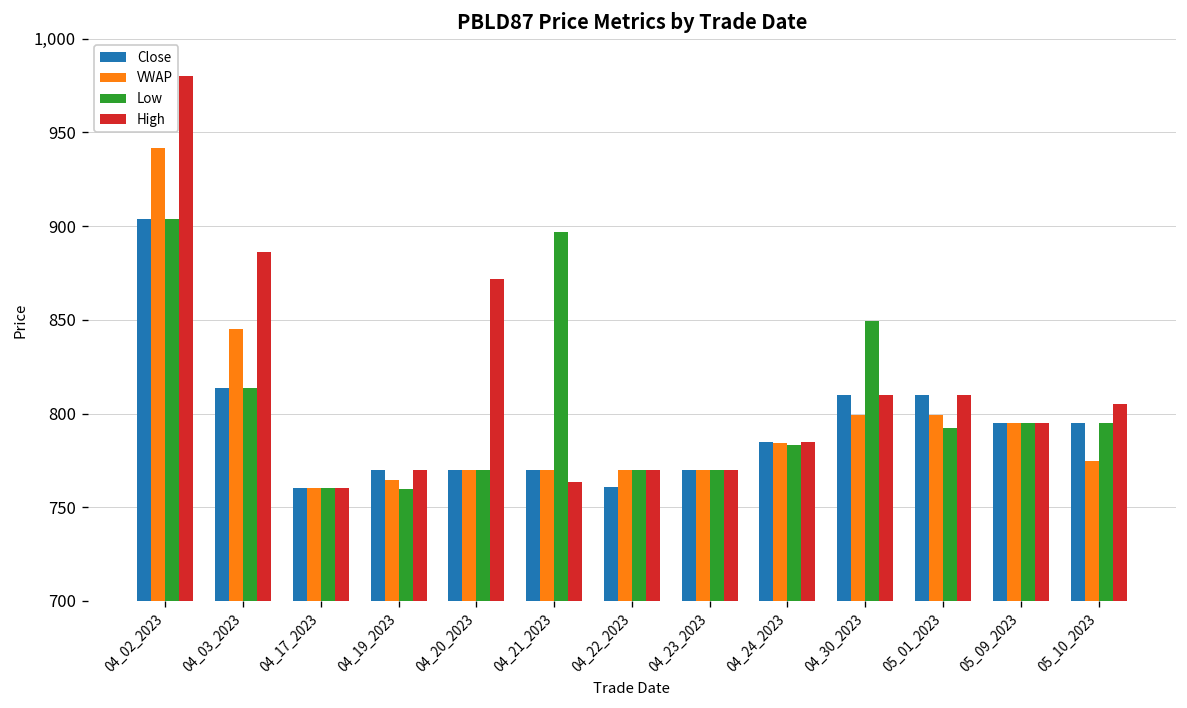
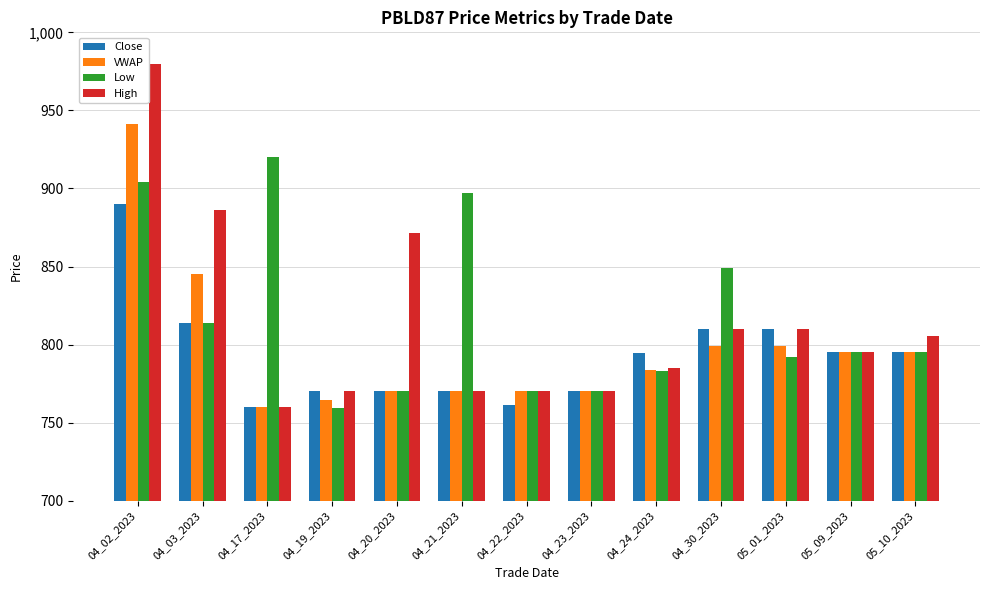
Close, 04_02_2023: 904 -> 890
Low, 04_17_2023: 760 -> 920
High, 04_21_2023: 763 -> 770
Close, 04_24_2023: 785 -> 794
VWAP, 05_10_2023: 775 -> 795
